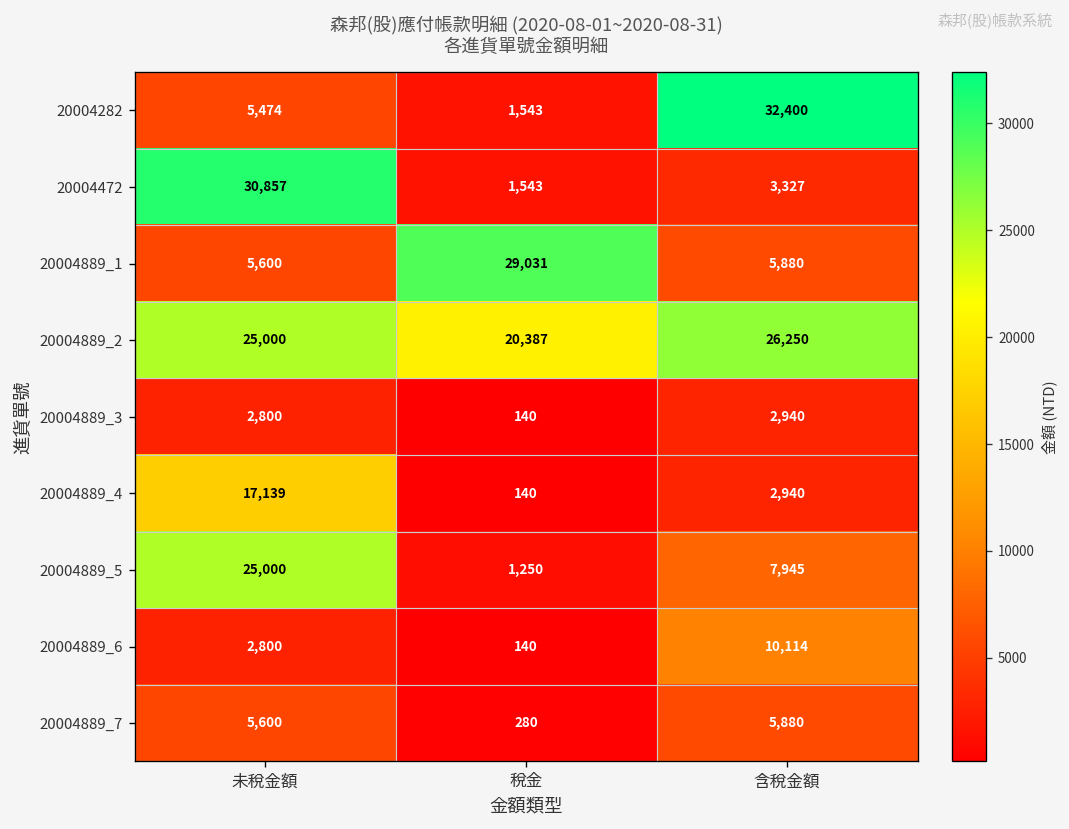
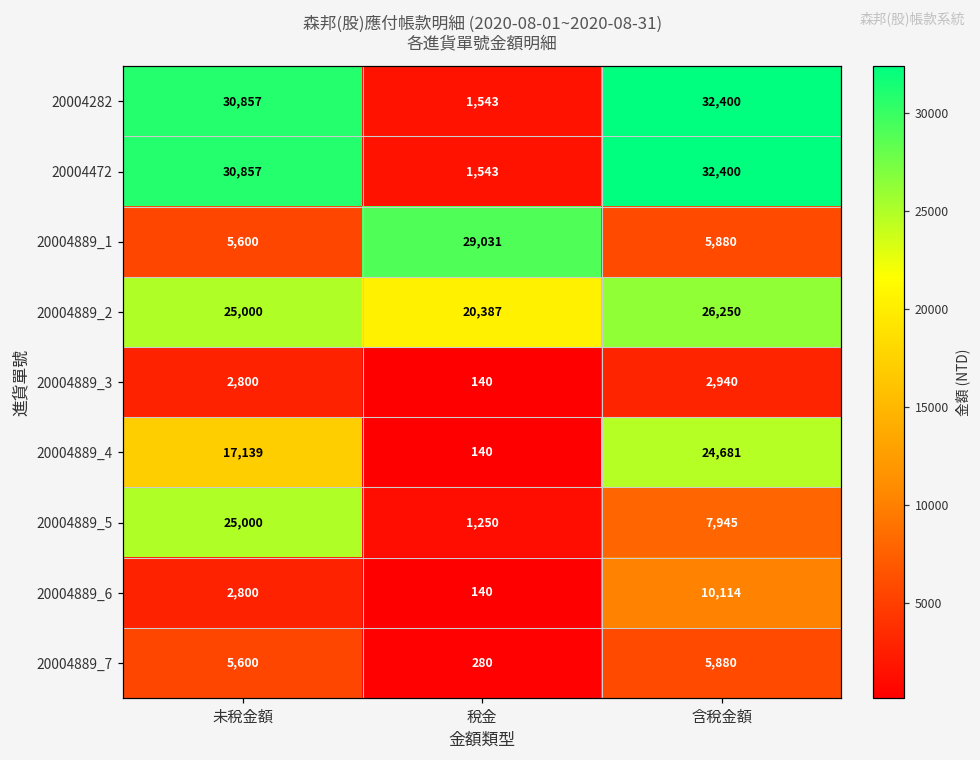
20004282, 未稅金額: 5,474 -> 30,857
20004472, 含稅金額: 3,327 -> 32,400
20004889_4, 含稅金額: 2,940 -> 24,681
